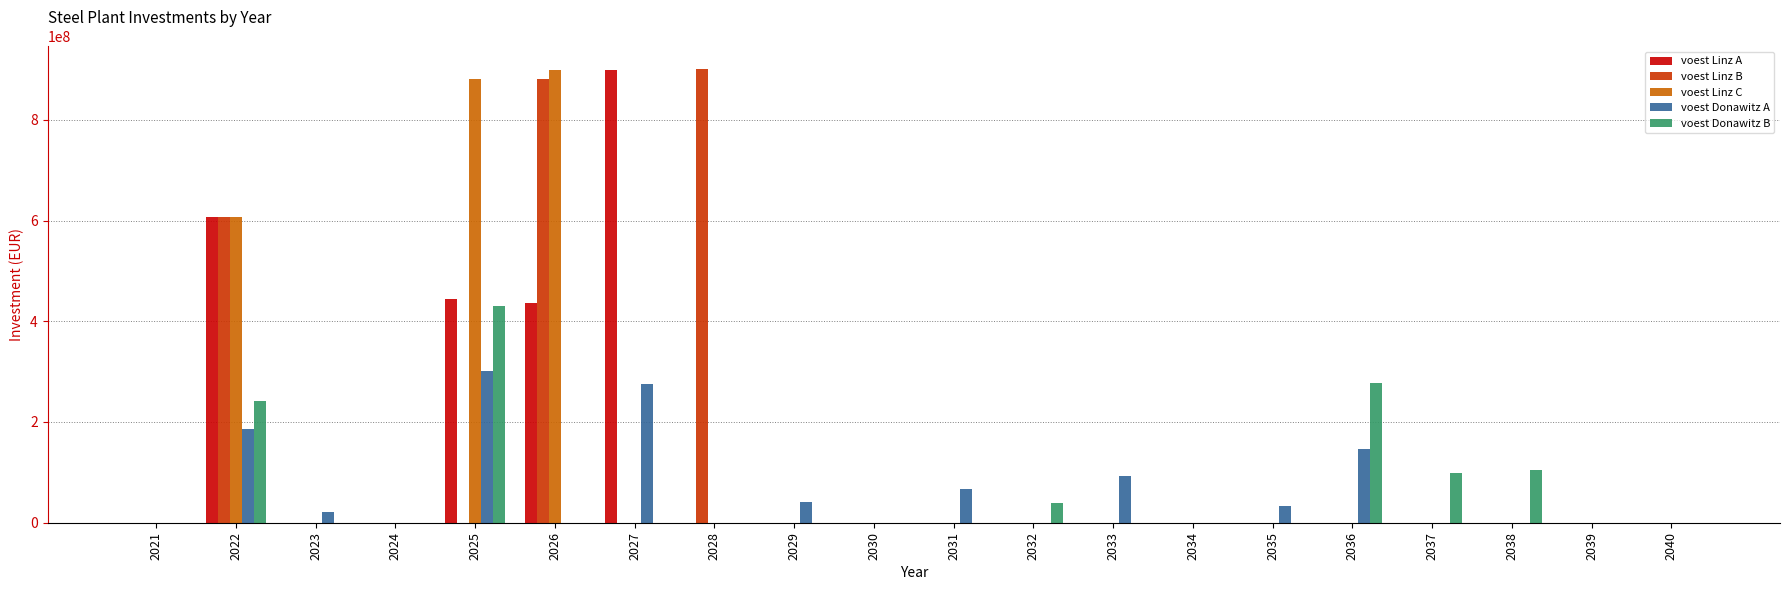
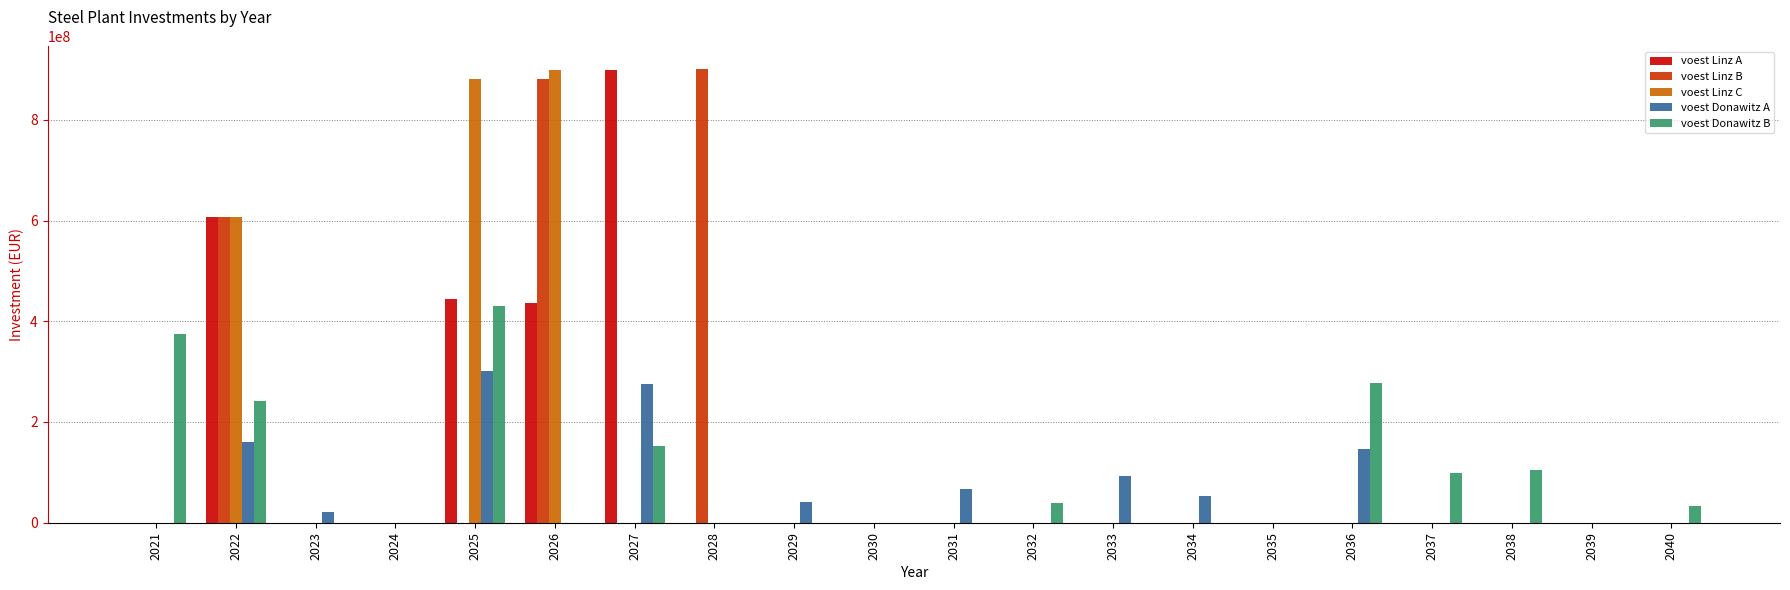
voest Donawitz B, 2021: 0 -> 370000000
voest Donawitz A, 2022: 190000000 -> 160000000
voest Donawitz B, 2027: 0 -> 150000000
voest Donawitz A, 2034: 0 -> 50000000
voest Donawitz A, 2035: 30000000 -> 0
voest Donawitz B, 2040: 0 -> 30000000
